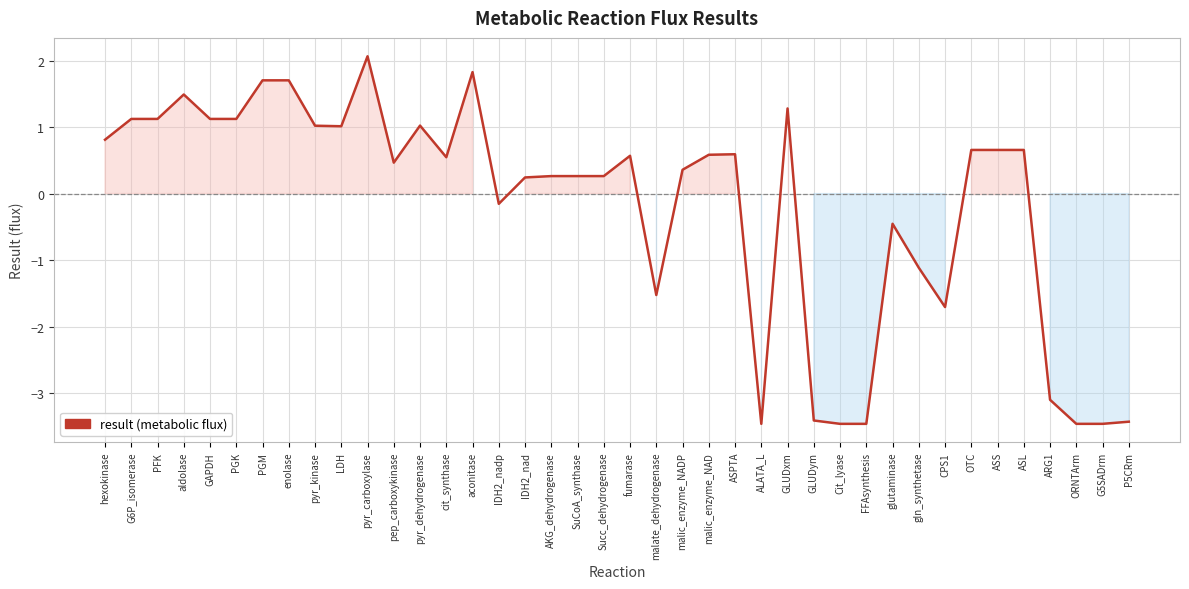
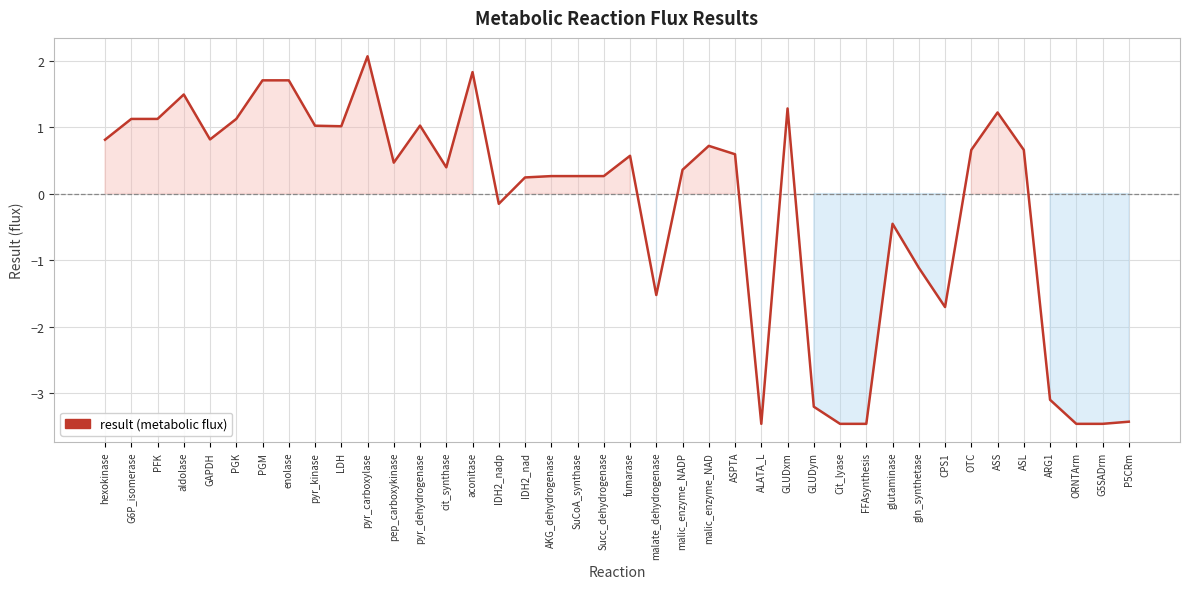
GAPDH: 1.1 -> 0.8
cit_synthase: 0.5 -> 0.4
malic_enzyme_NAD: 0.6 -> 0.7
GLUDym: -3.4 -> -3.2
ASS: 0.7 -> 1.2
